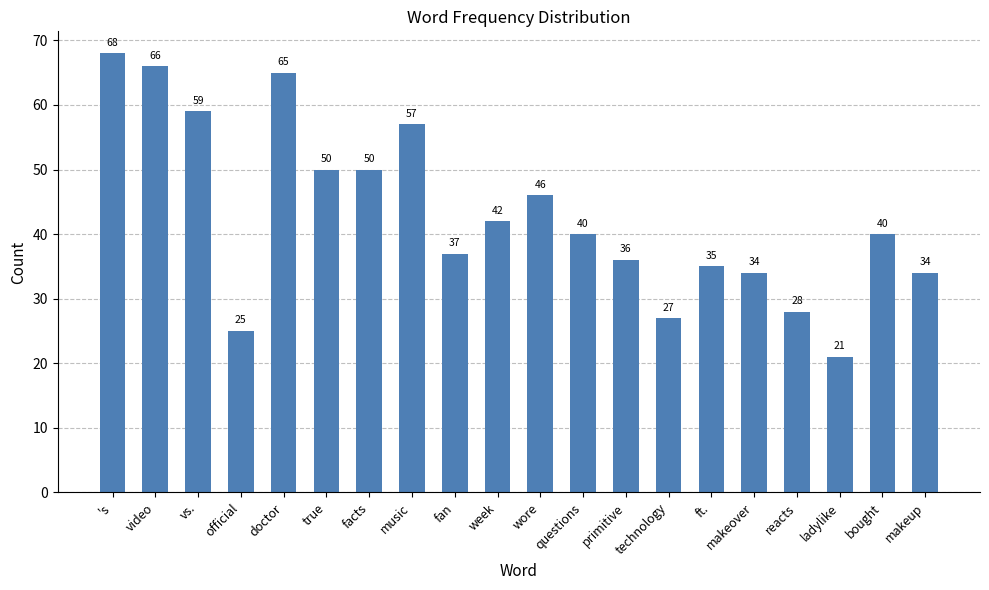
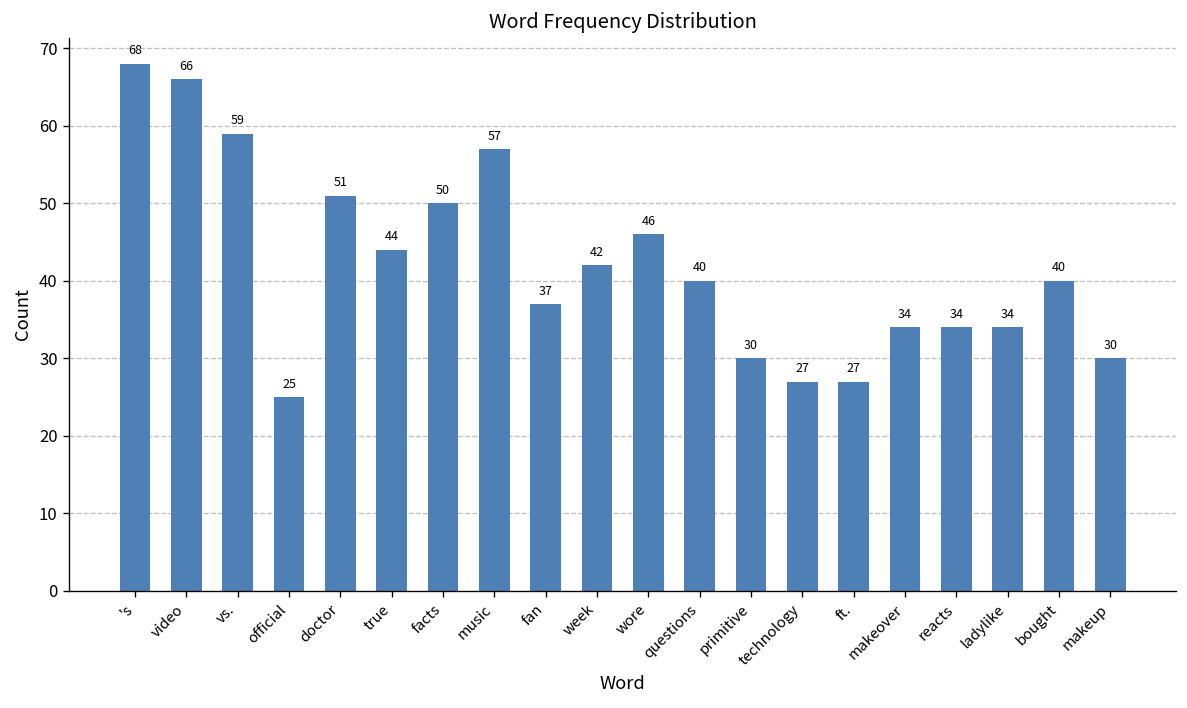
doctor: 65 -> 51
true: 50 -> 44
primitive: 36 -> 30
ft.: 35 -> 27
reacts: 28 -> 34
ladylike: 21 -> 34
makeup: 34 -> 30
